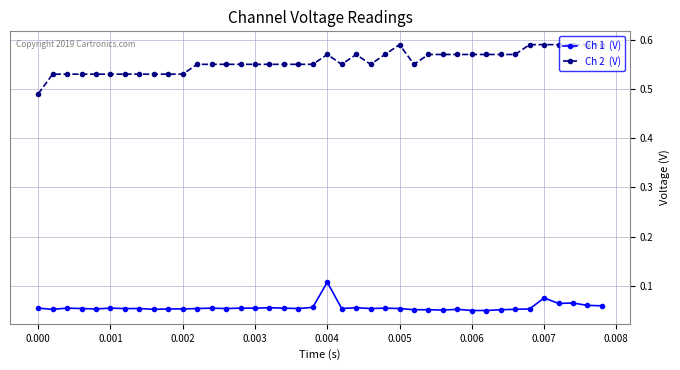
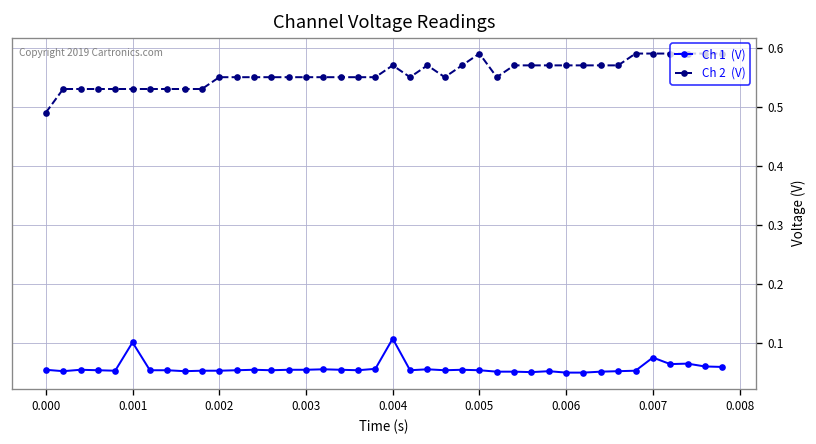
Ch 1 (V), 0.001: 0.05 -> 0.10
Ch 2 (V), 0.002: 0.53 -> 0.55
